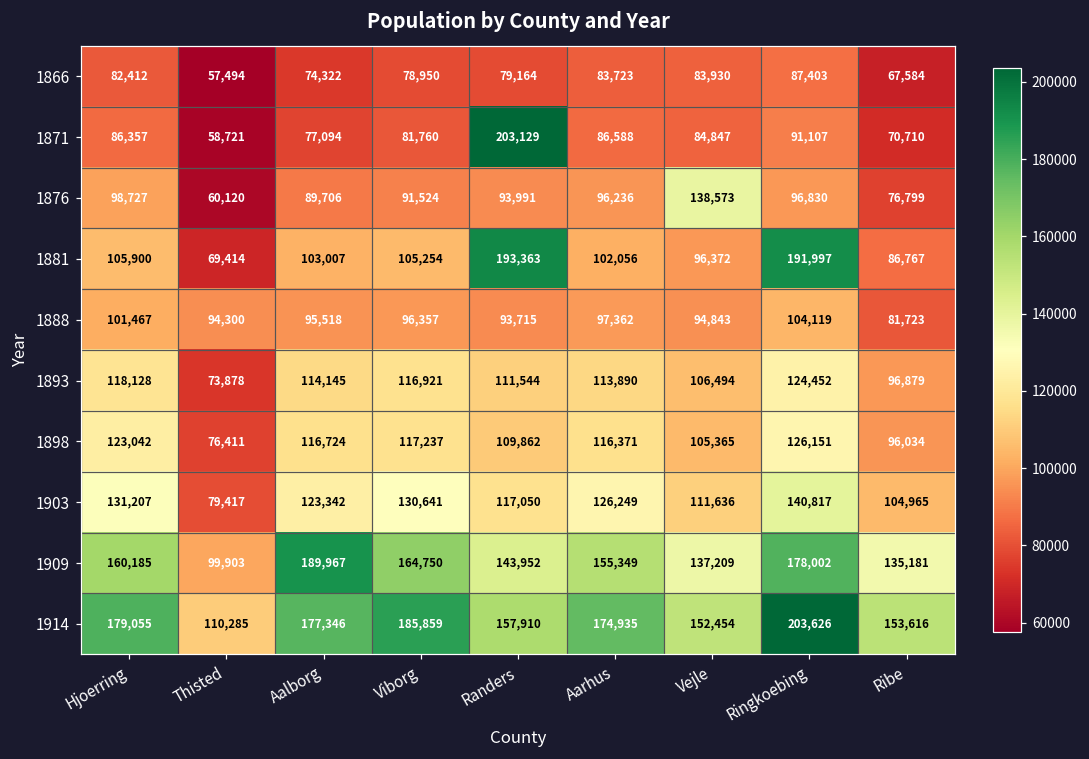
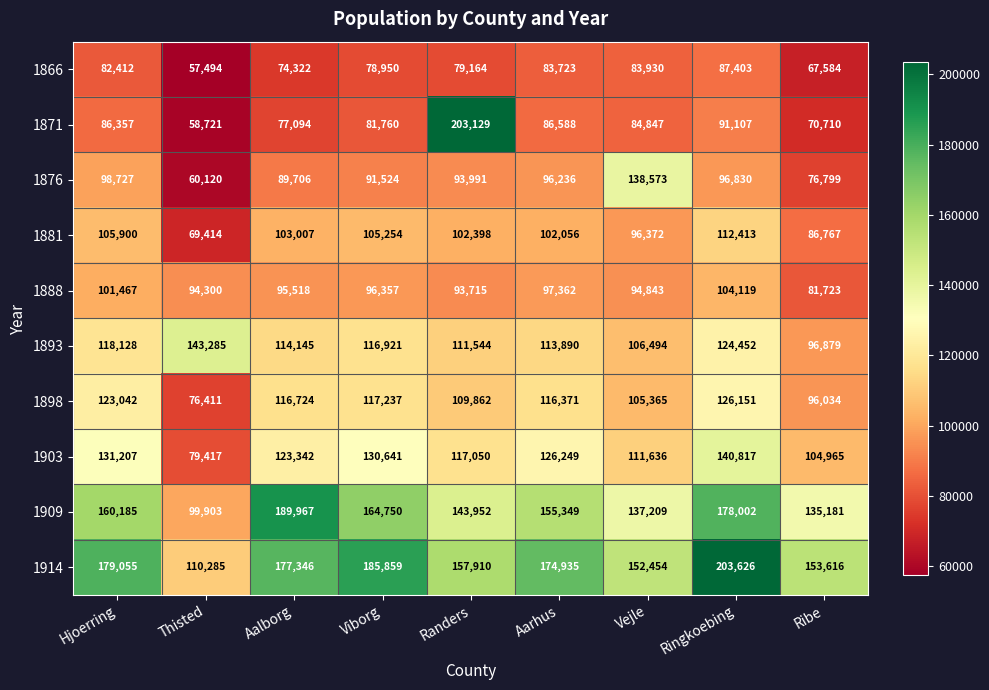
1881, Randers: 193,363 -> 102,398
1881, Ringkoebing: 191,997 -> 112,413
1893, Thisted: 73,878 -> 143,285
